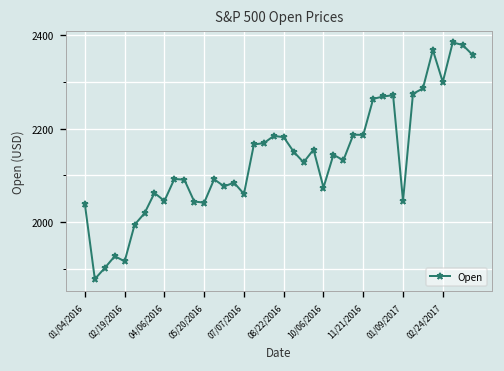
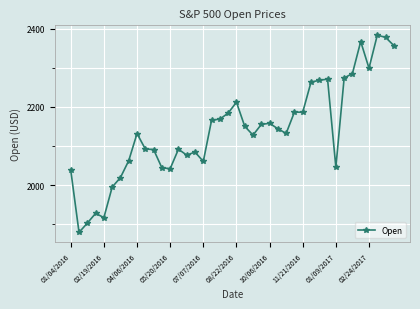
04/06/2016: 2050 -> 2130
08/22/2016: 2180 -> 2210
10/06/2016: 2070 -> 2160
